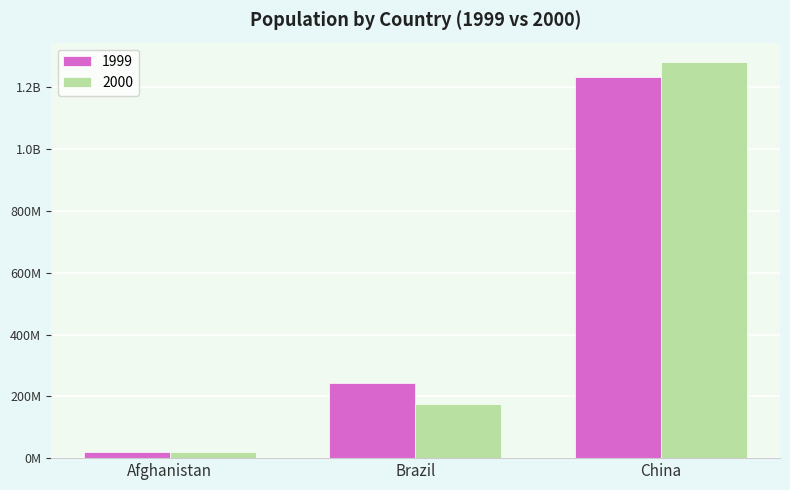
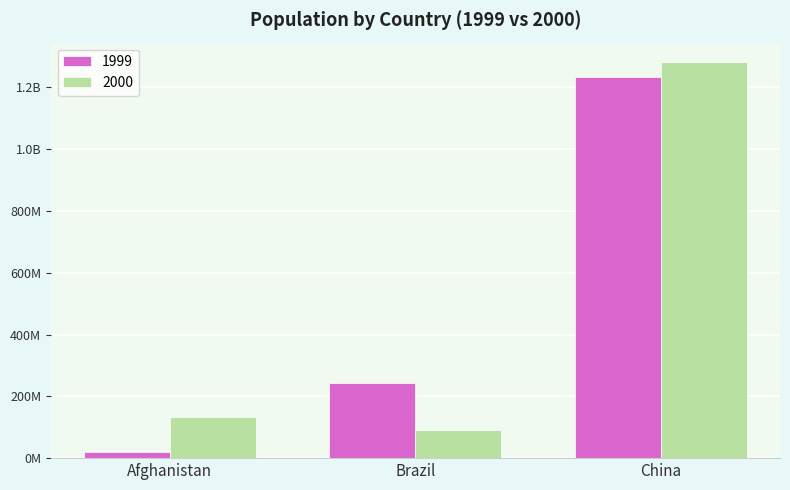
2000, Afghanistan: 20000000 -> 130000000
2000, Brazil: 170000000 -> 90000000
